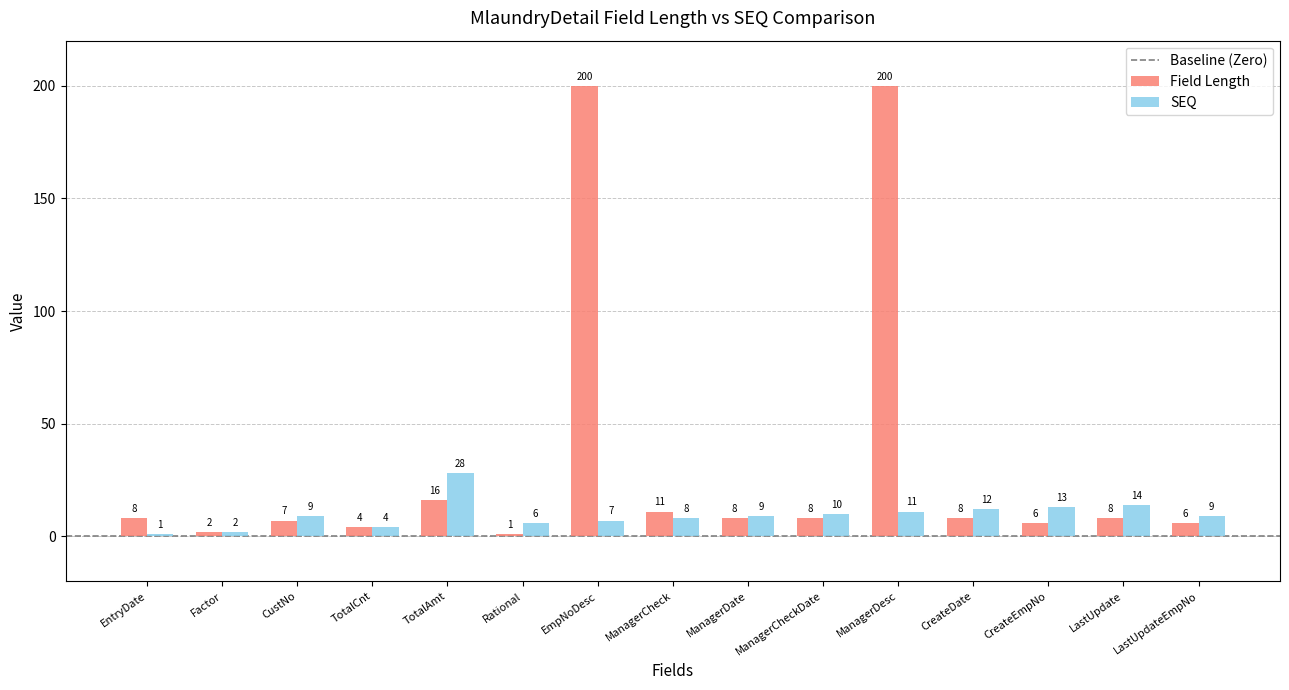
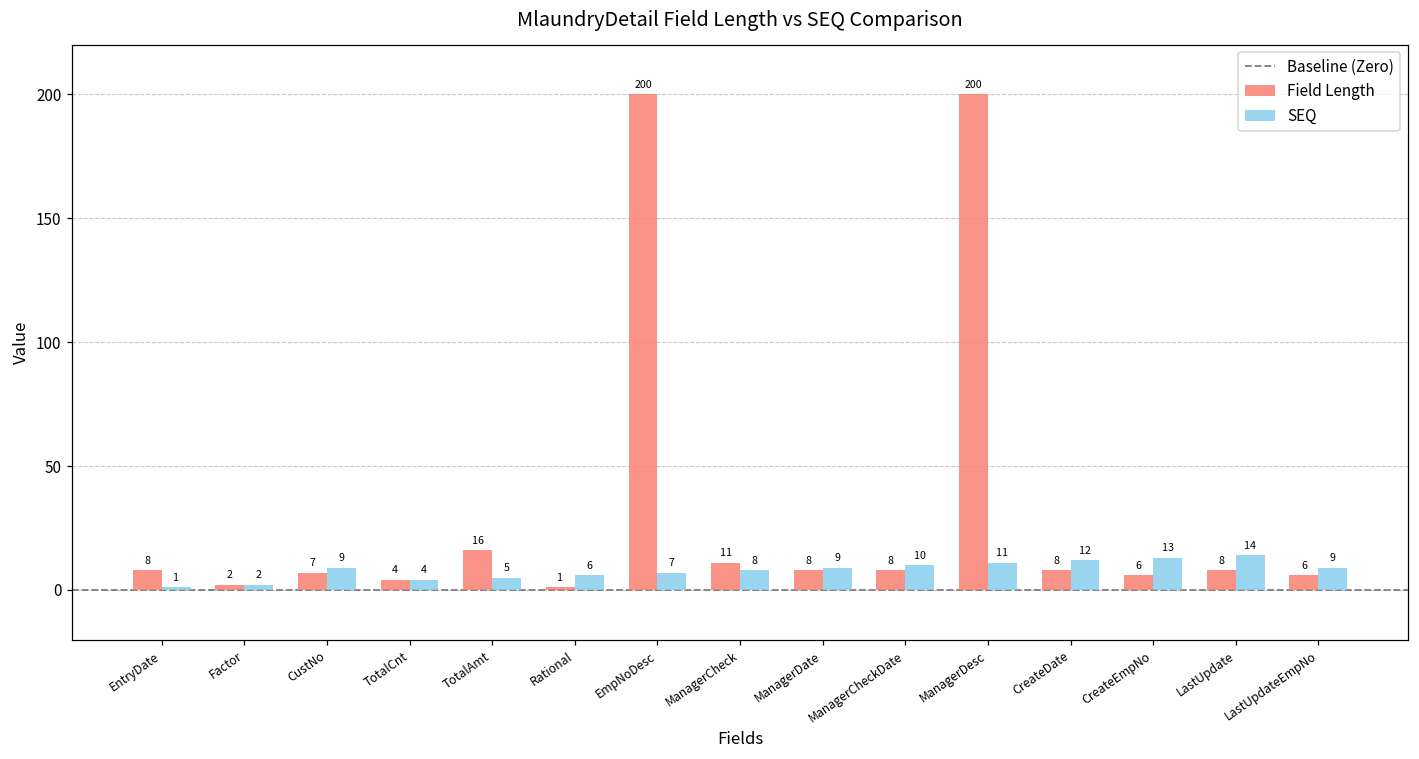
SEQ, TotalAmt: 28 -> 5
